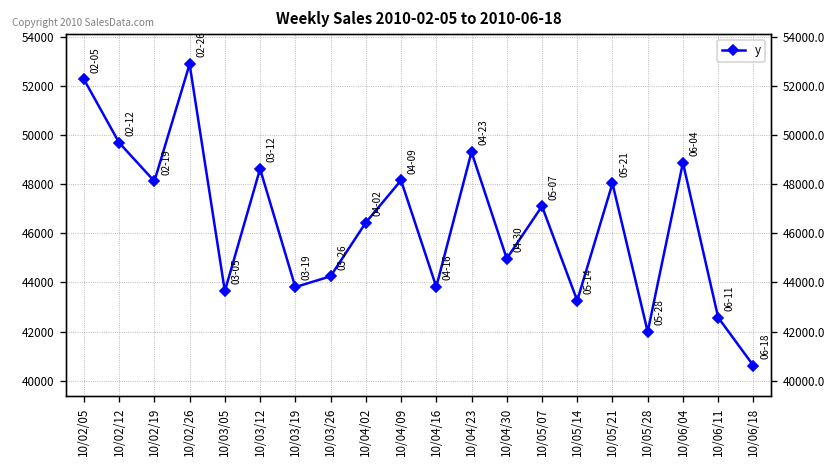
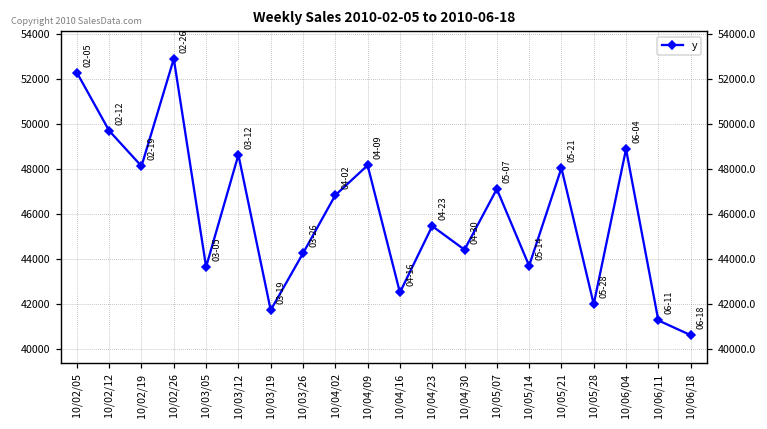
10/03/19: 43800 -> 41700
10/04/02: 46400 -> 46800
10/04/16: 43800 -> 42500
10/04/23: 49300 -> 45500
10/04/30: 45000 -> 44400
10/05/14: 43300 -> 43700
10/06/11: 42600 -> 41300
